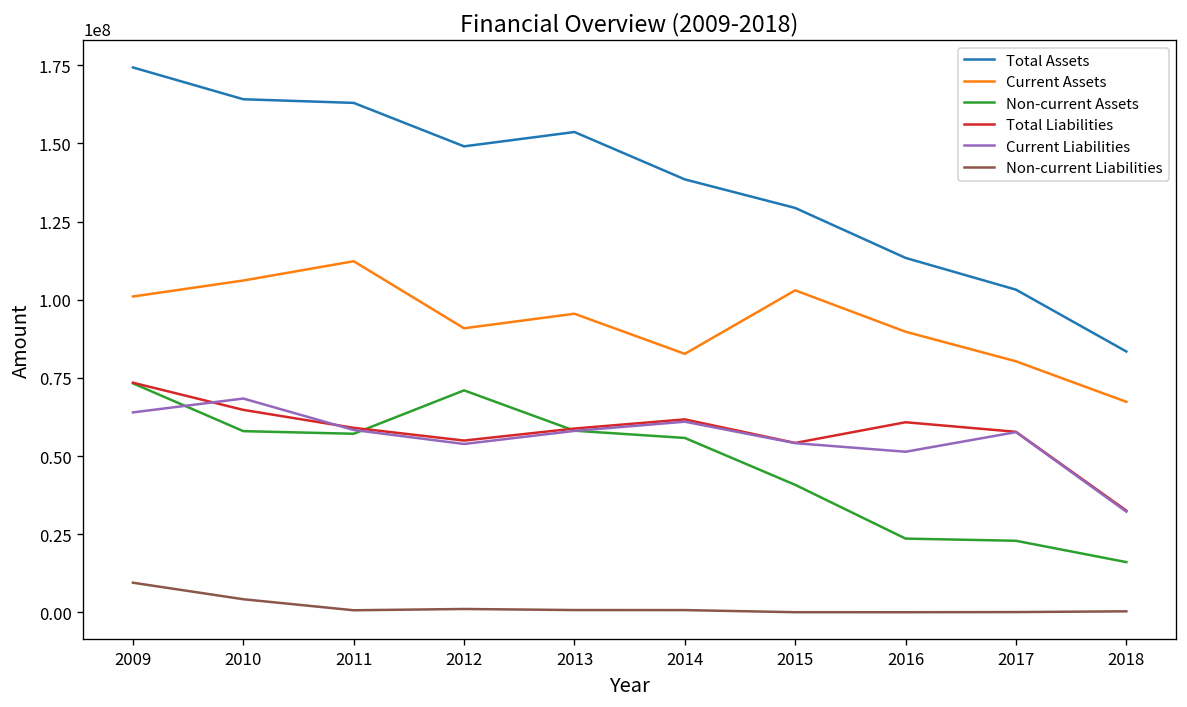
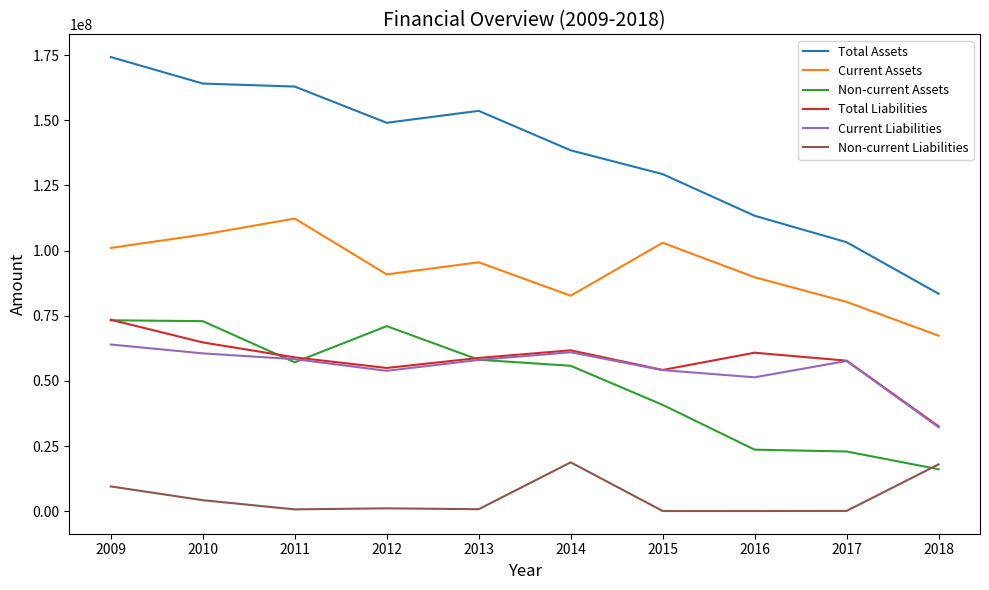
Non-current Assets, 2010: 58000000 -> 73000000
Current Liabilities, 2010: 68000000 -> 61000000
Non-current Liabilities, 2014: 1000000 -> 19000000
Non-current Liabilities, 2018: 0 -> 18000000
